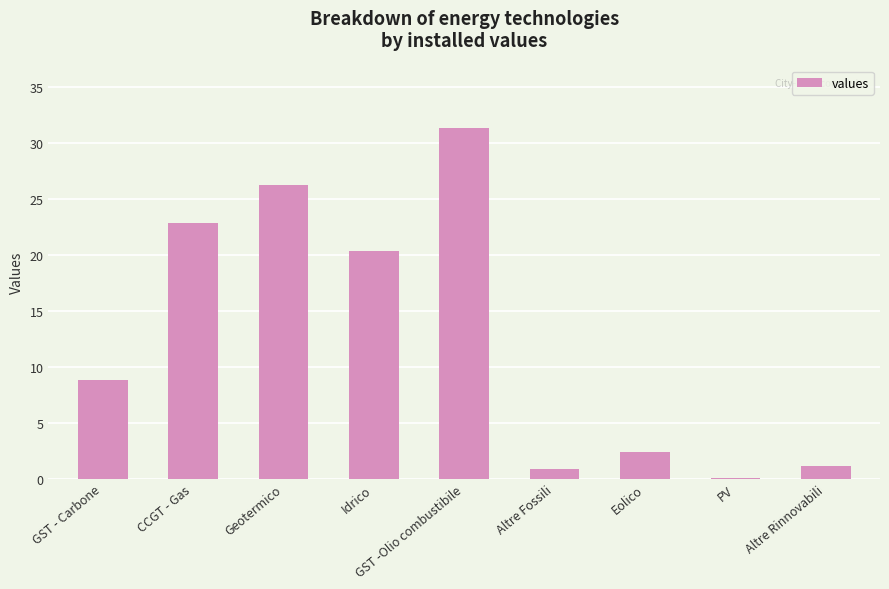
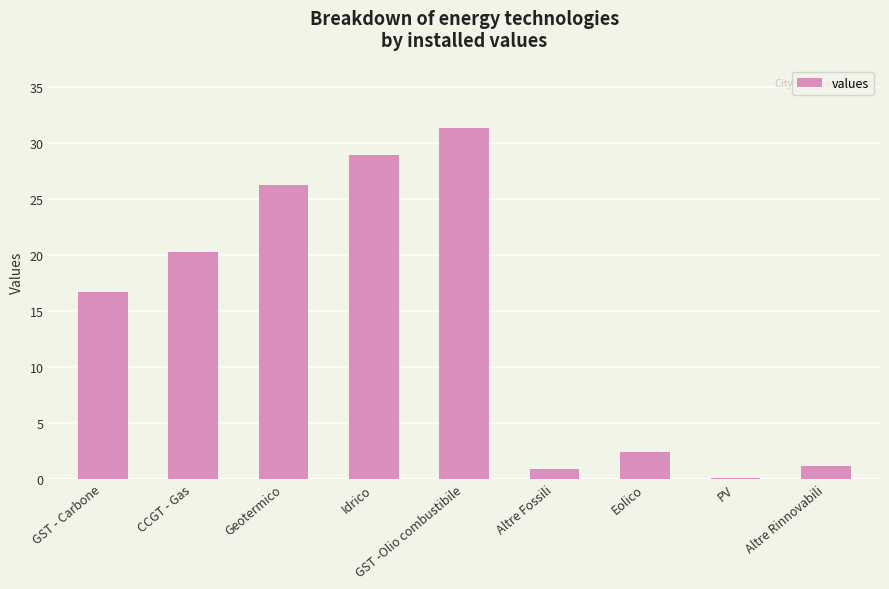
GST - Carbone: 8.8 -> 16.6
CCGT - Gas: 22.8 -> 20.2
Idrico: 20.3 -> 28.9
